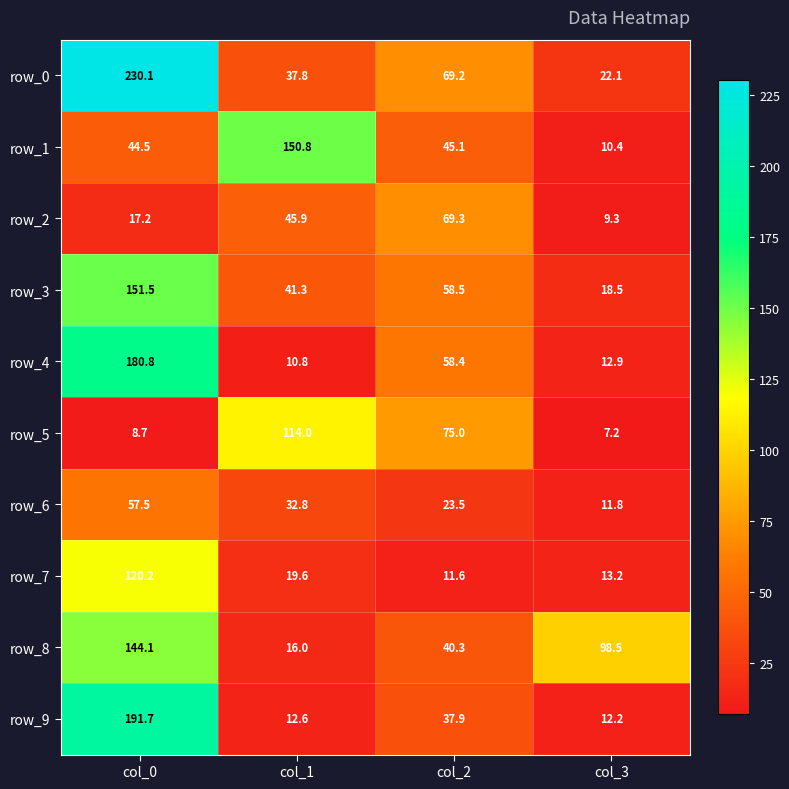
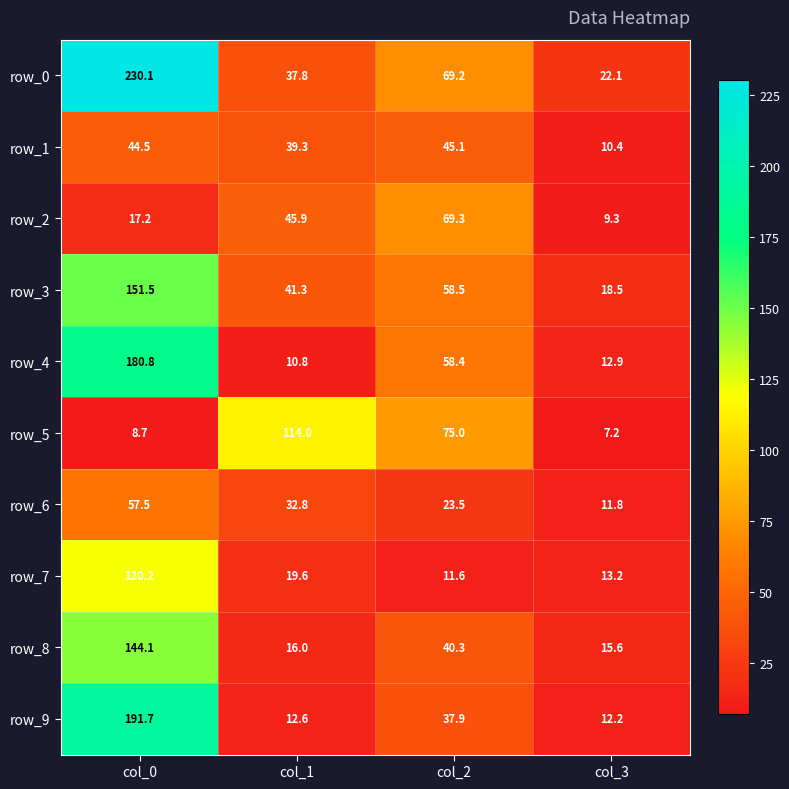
row_1, col_1: 150.8 -> 39.3
row_8, col_3: 98.5 -> 15.6
